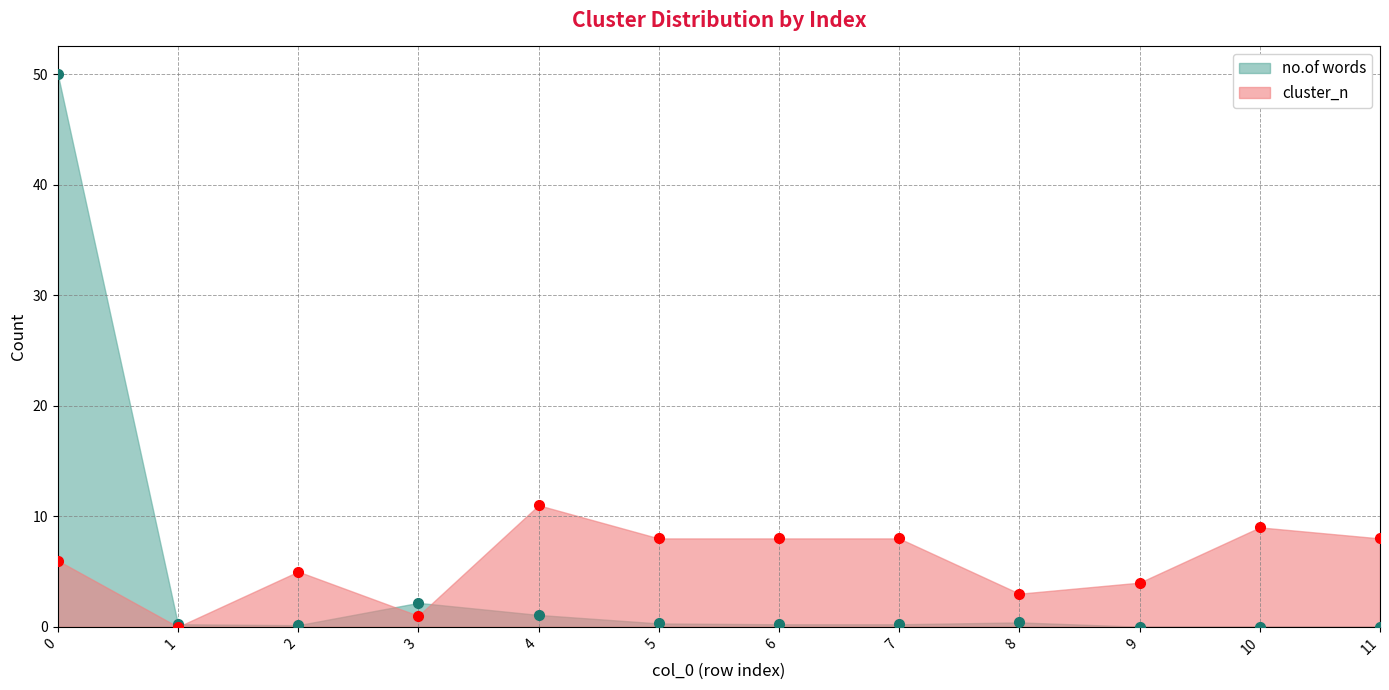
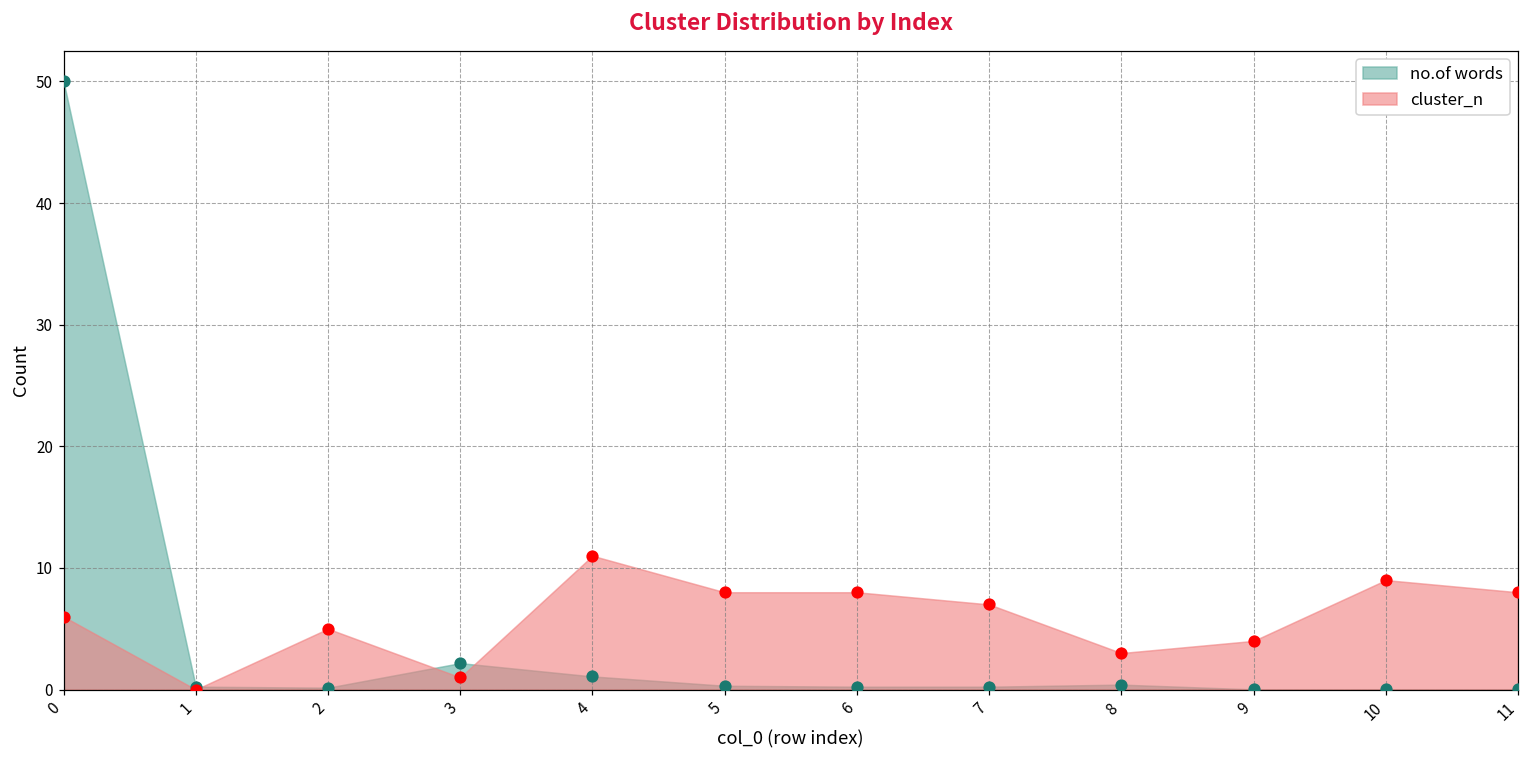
cluster_n, 7: 8 -> 7
